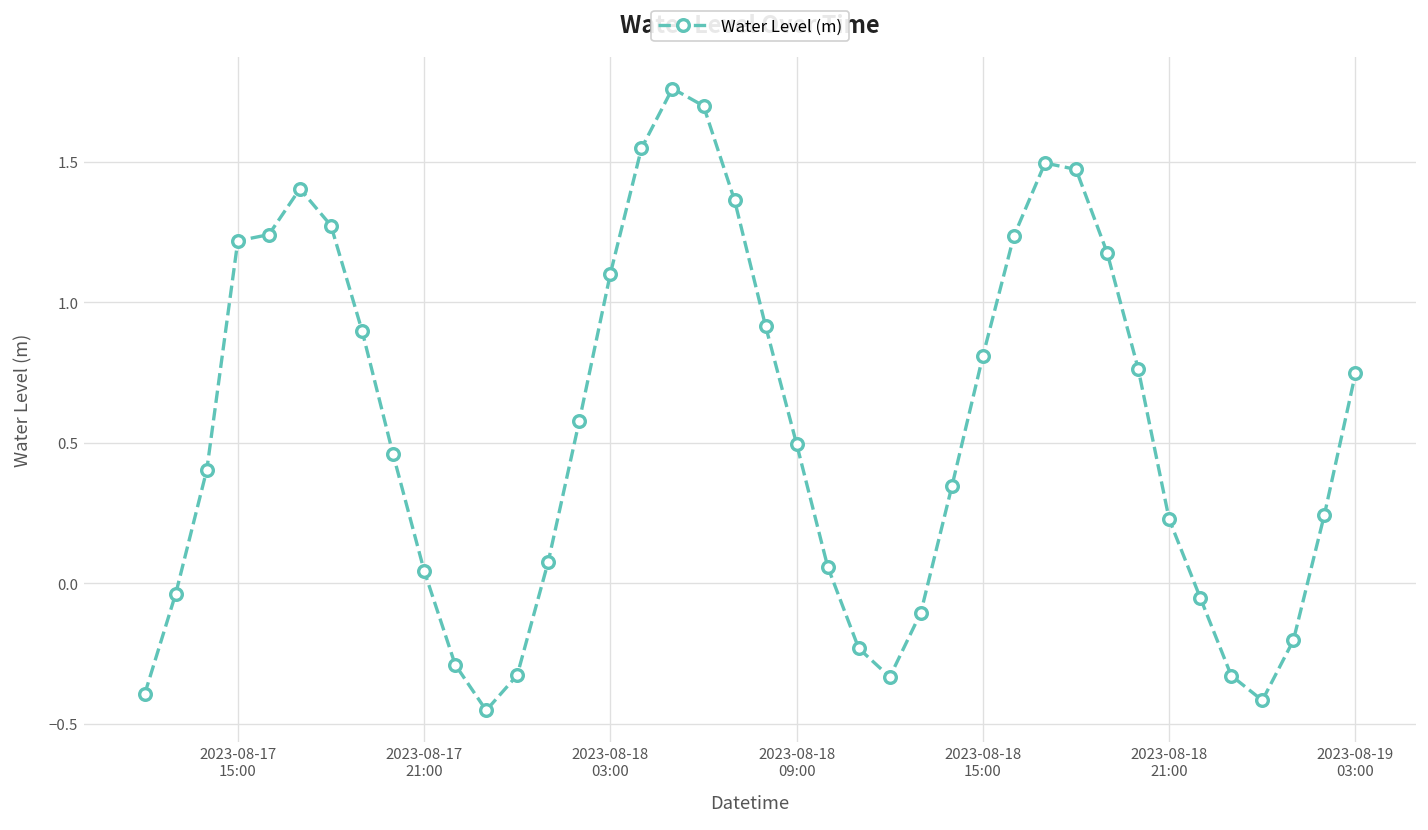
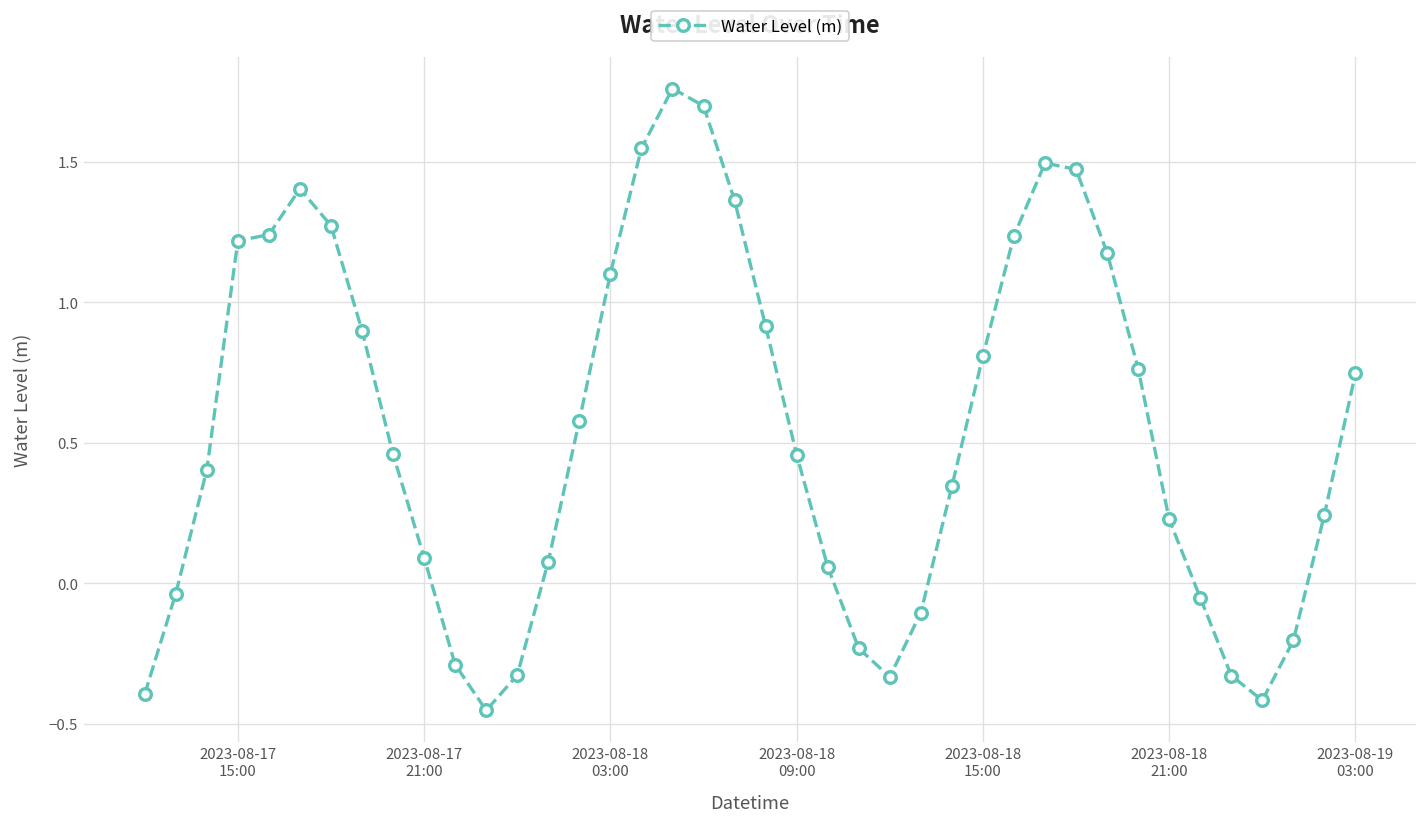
2023-08-17 21:00: 0.05 -> 0.09
2023-08-18 09:00: 0.50 -> 0.46
